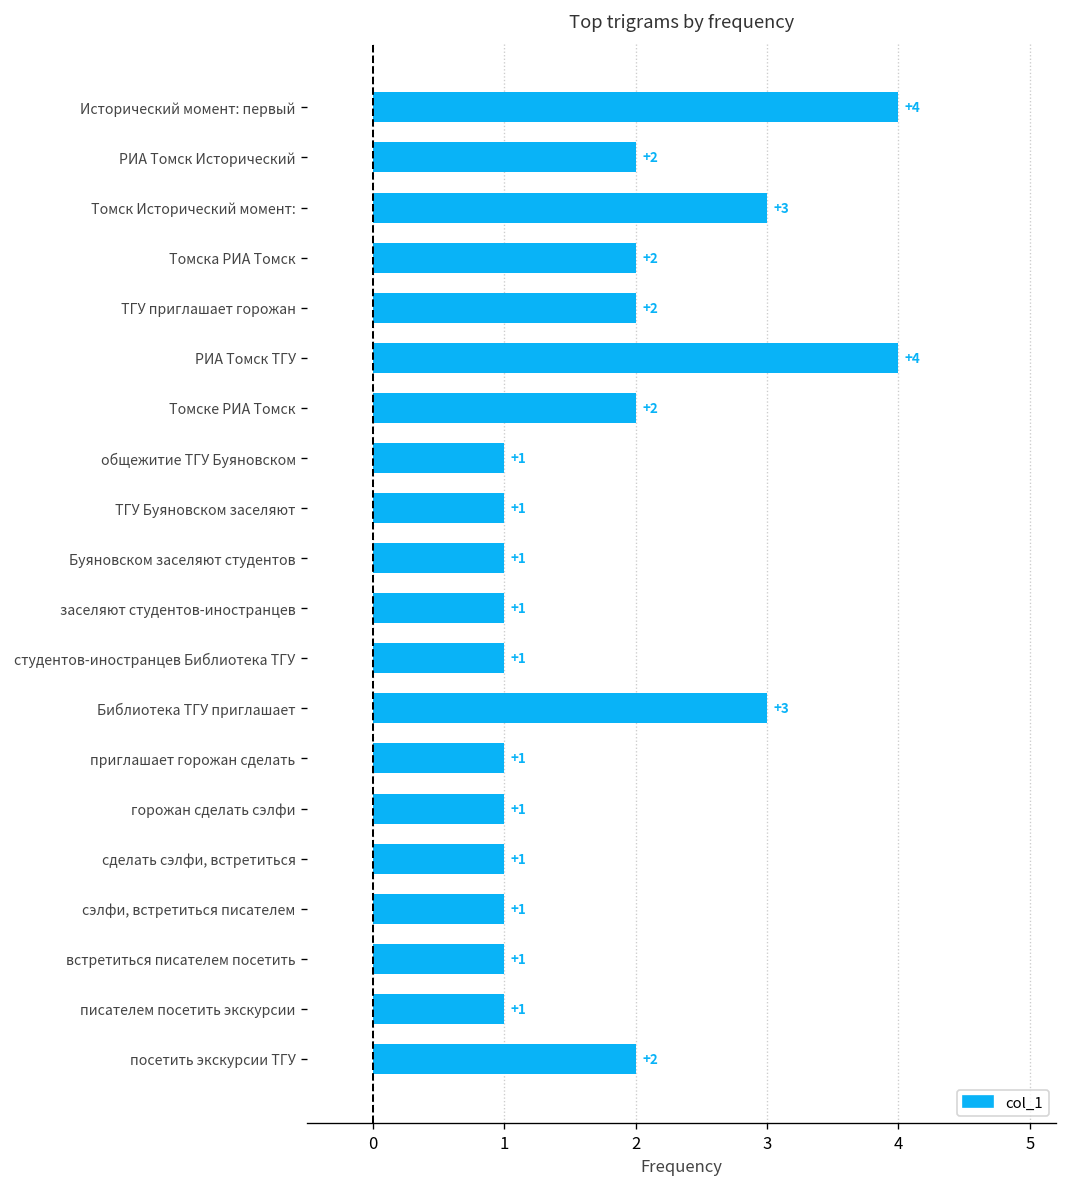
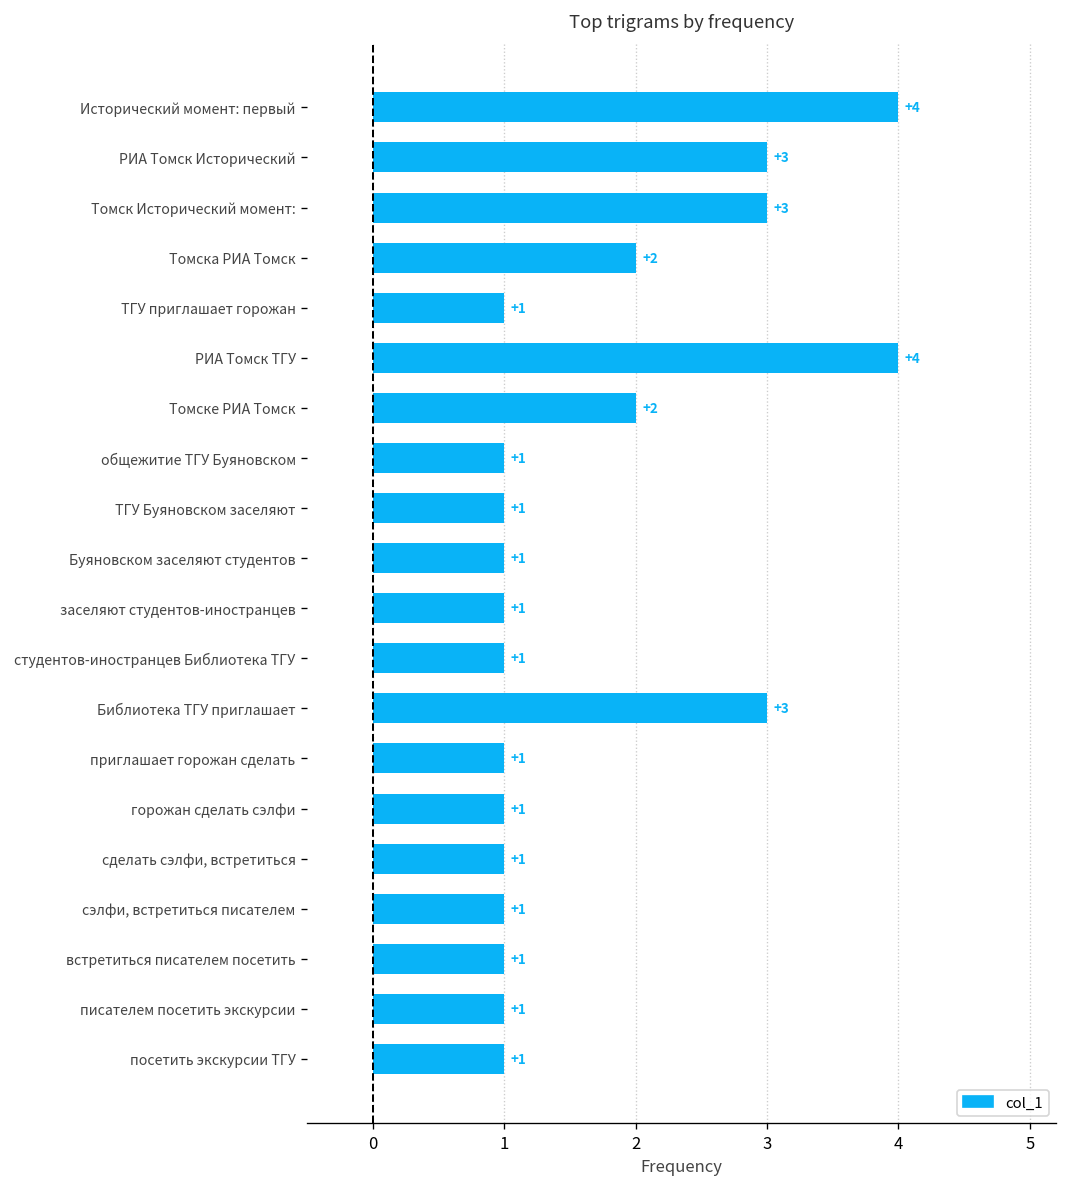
РИА Томск Исторический: +2 -> +3
ТГУ приглашает горожан: +2 -> +1
посетить экскурсии ТГУ: +2 -> +1
